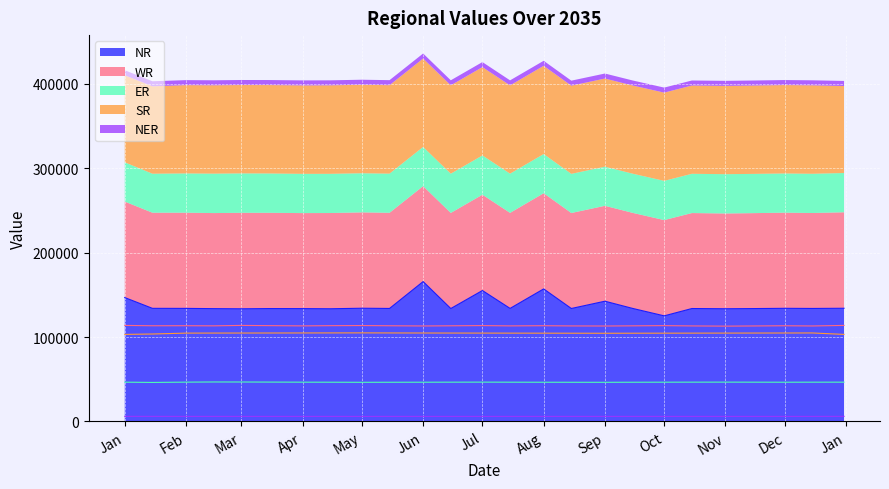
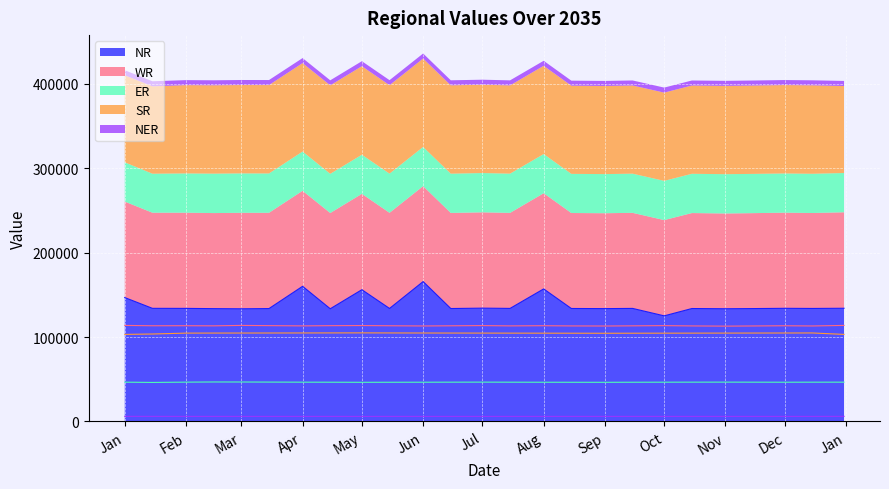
NR, Apr: 130000 -> 160000
NR, May: 130000 -> 160000
NR, Jul: 160000 -> 130000
NR, Sep: 140000 -> 130000
